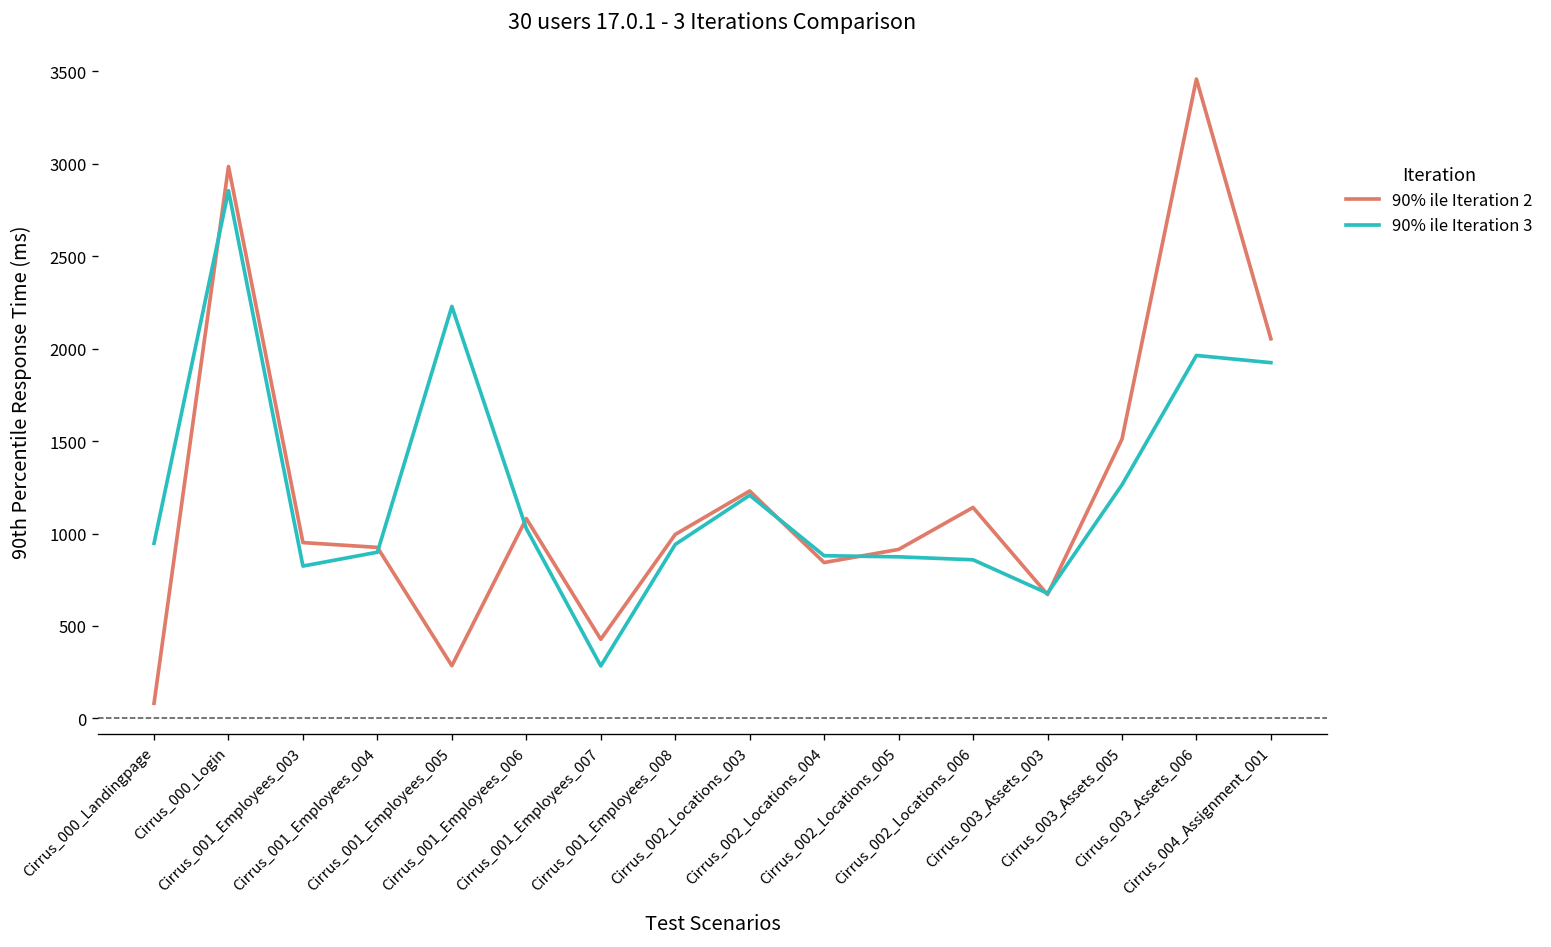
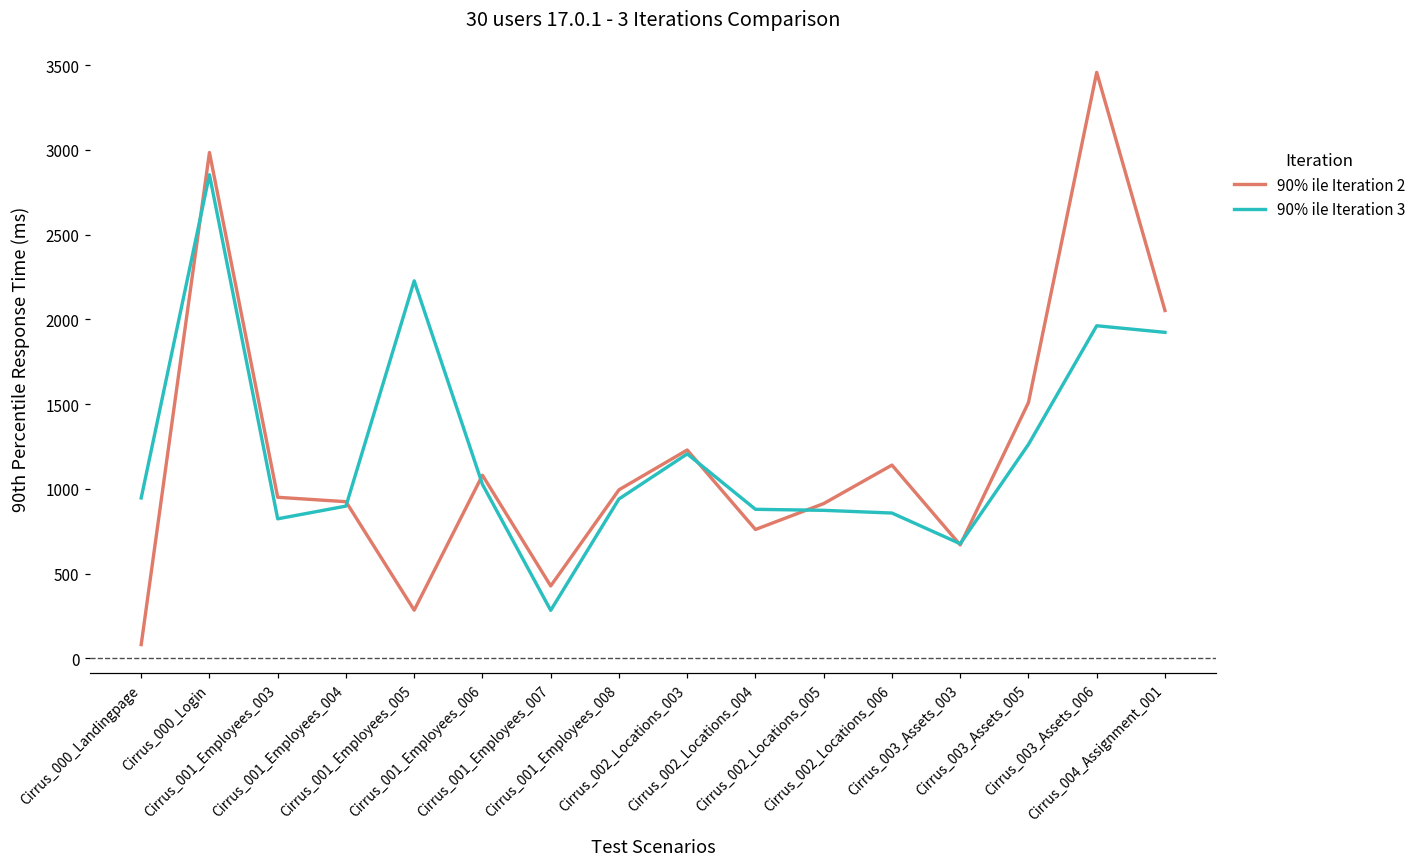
90% ile Iteration 2, Cirrus_002_Locations_004: 840 -> 760
